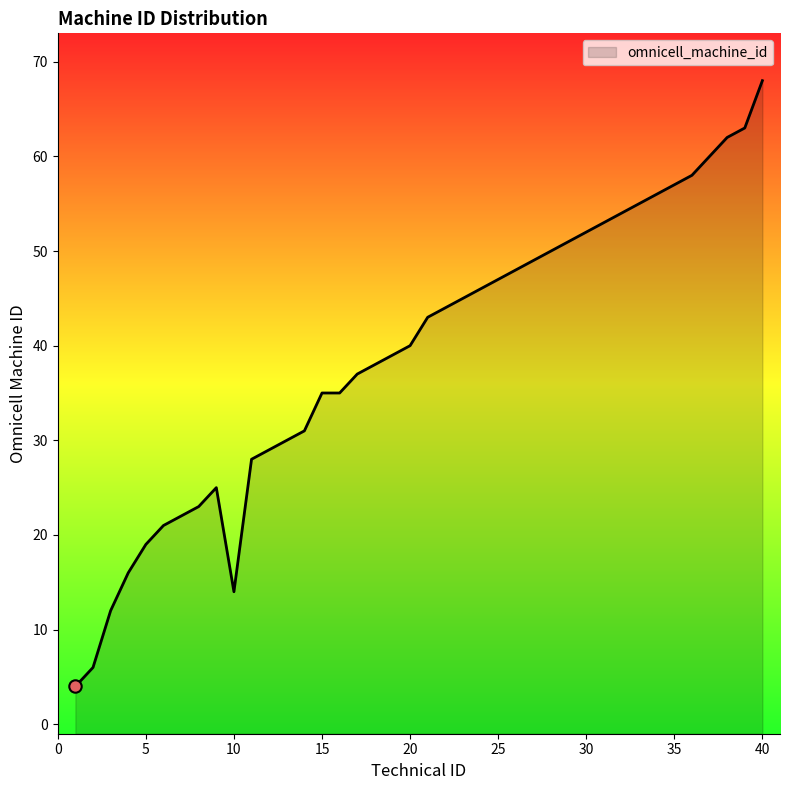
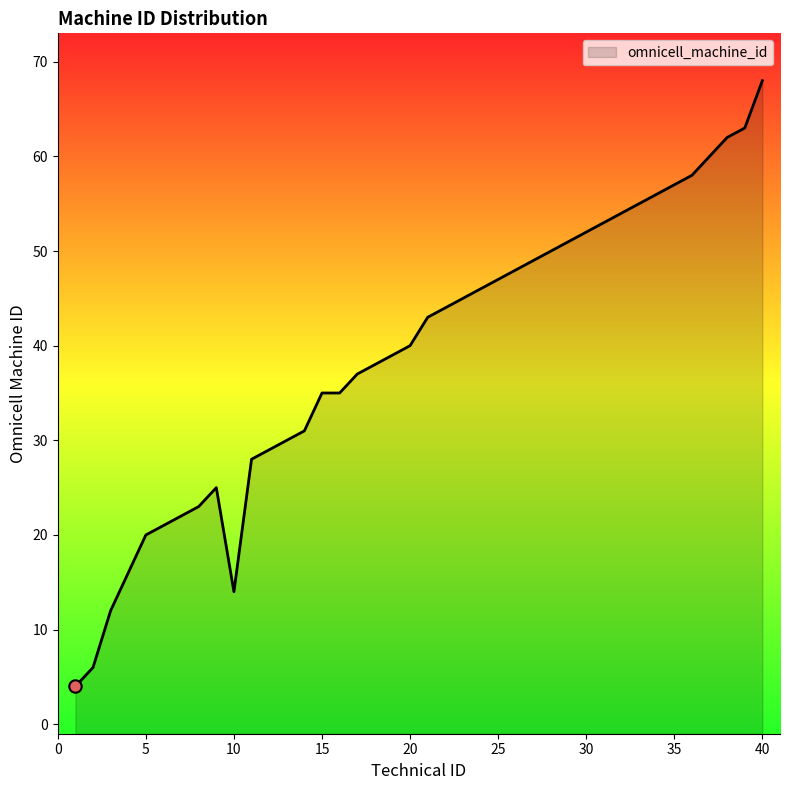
omnicell_machine_id, 5: 19 -> 20
